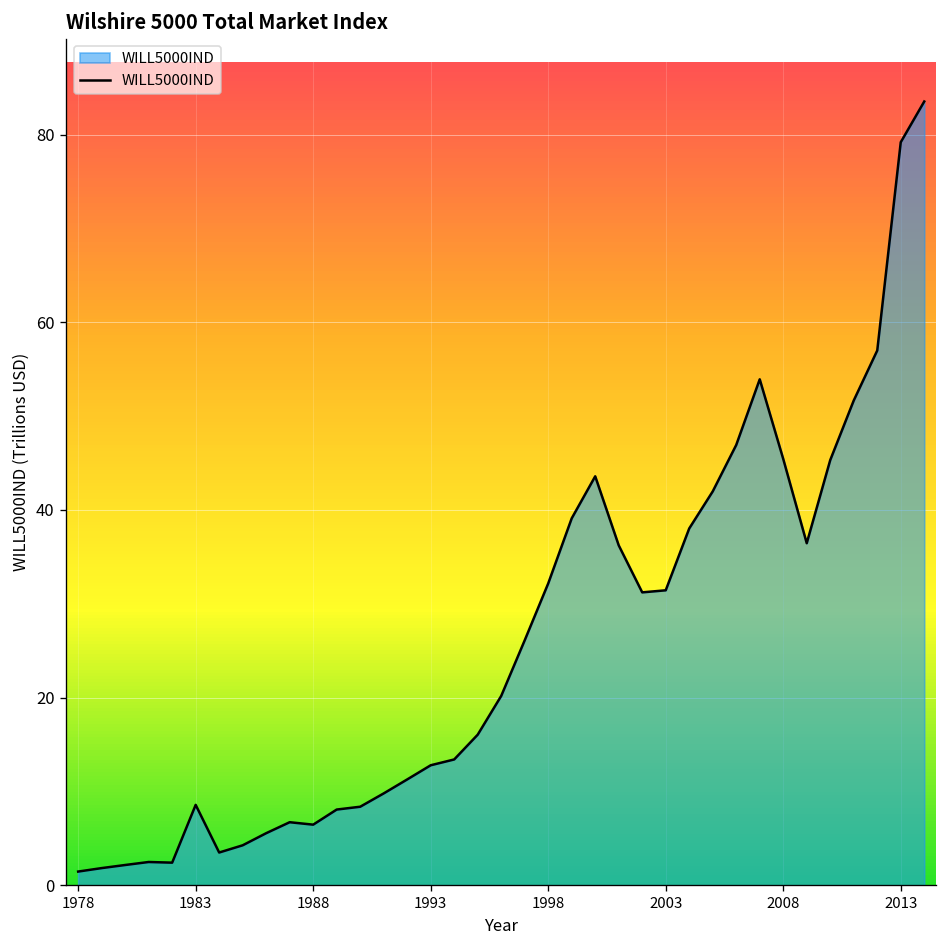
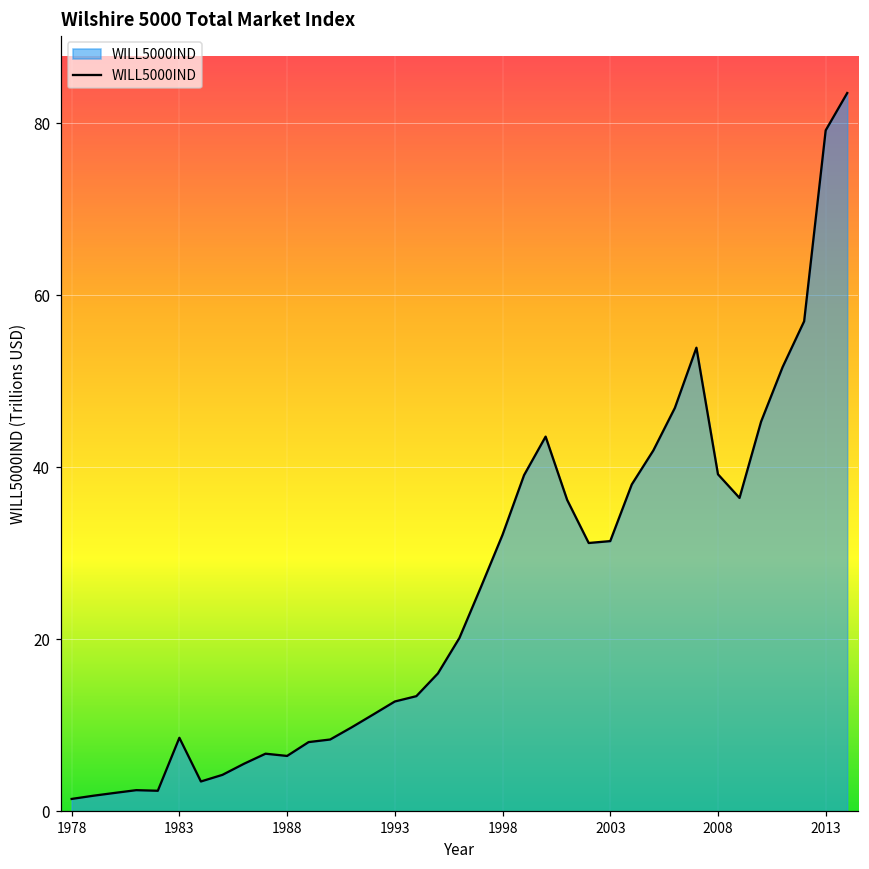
2008: 45 -> 39
